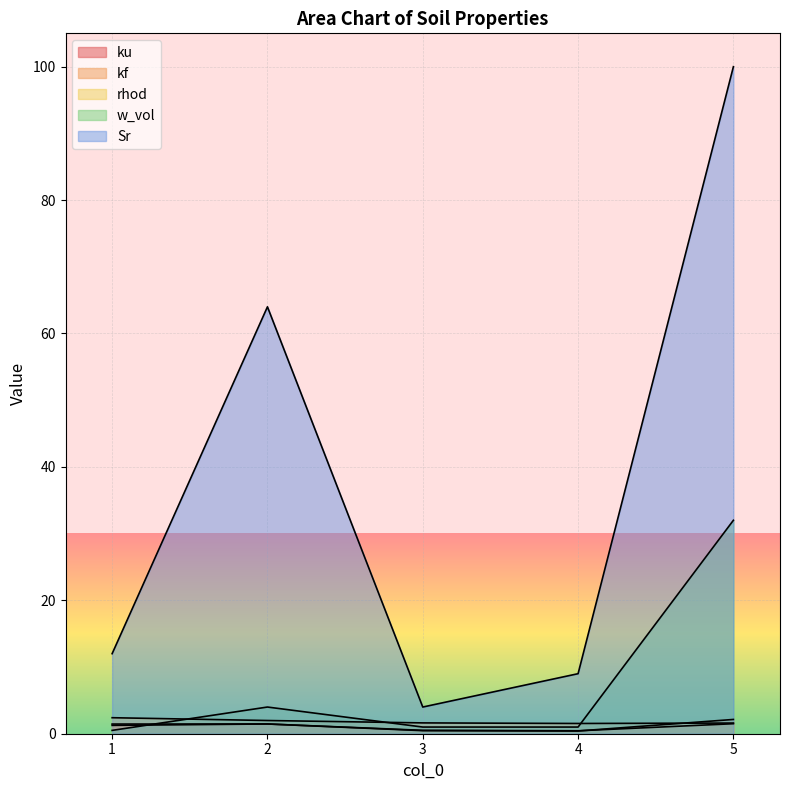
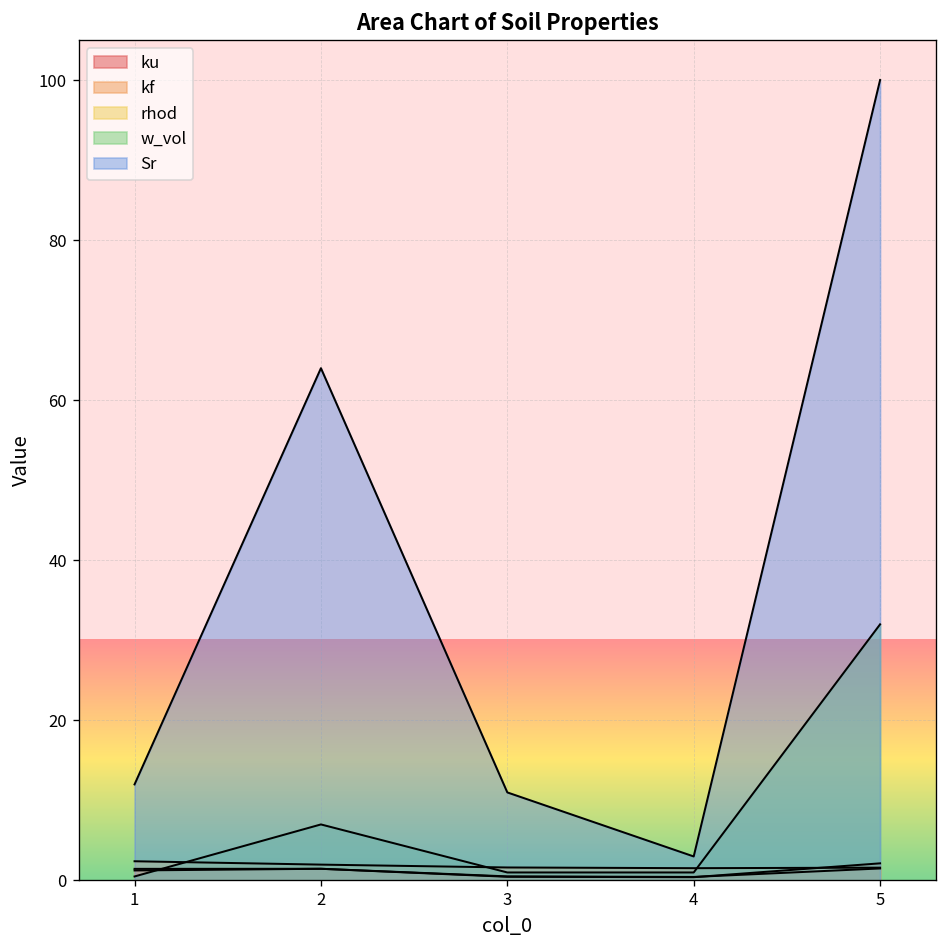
w_vol, 2: 4 -> 7
Sr, 3: 4 -> 11
Sr, 4: 9 -> 3
